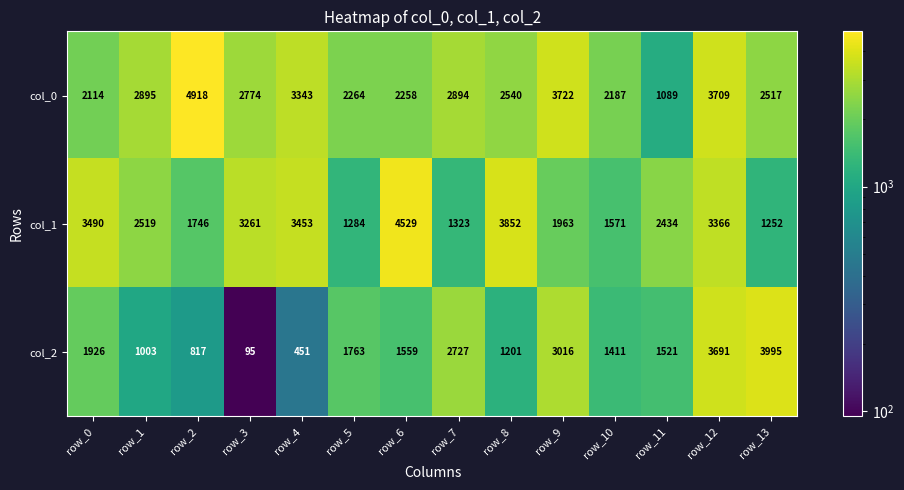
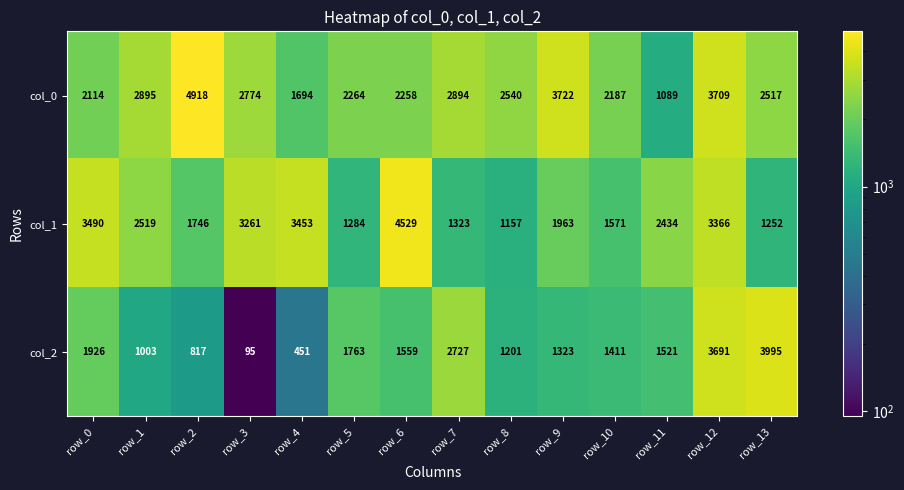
col_0, row_4: 3343 -> 1694
col_1, row_8: 3852 -> 1157
col_2, row_9: 3016 -> 1323
